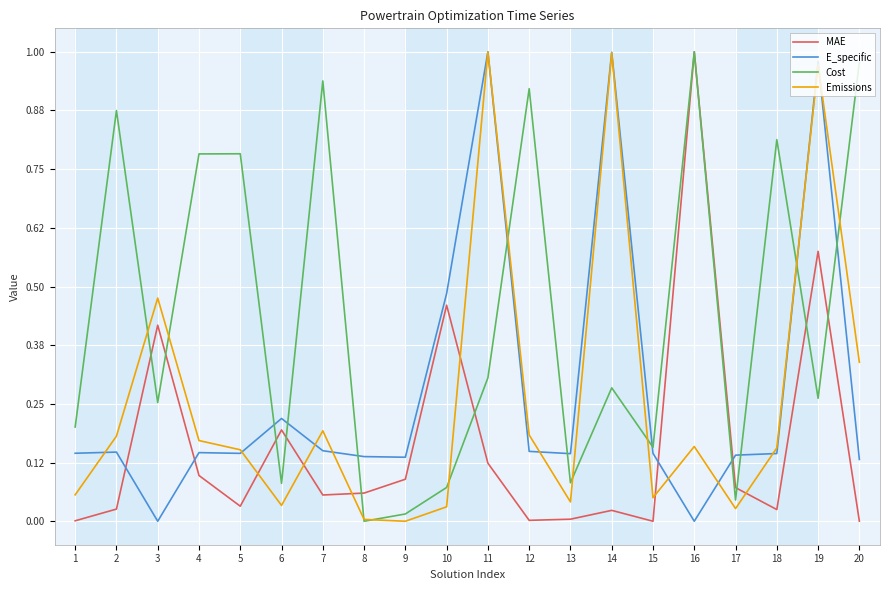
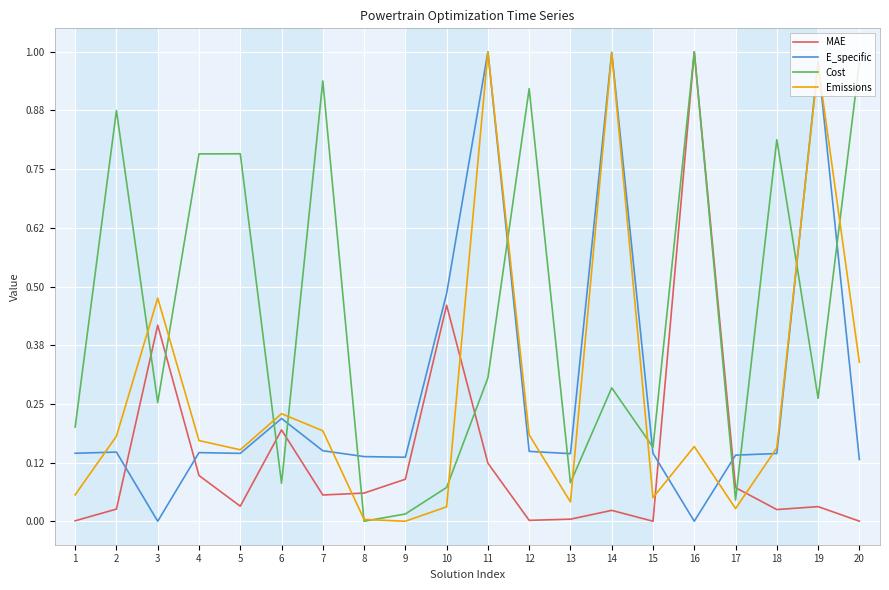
Emissions, 6: 0.03 -> 0.23
MAE, 19: 0.57 -> 0.03
